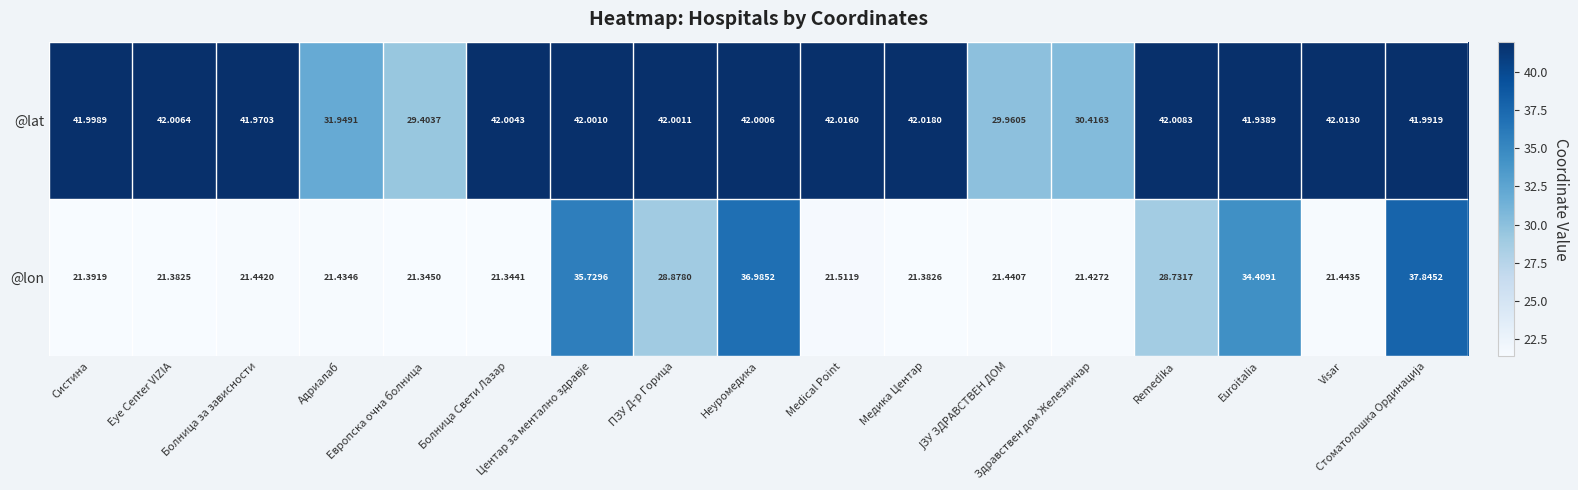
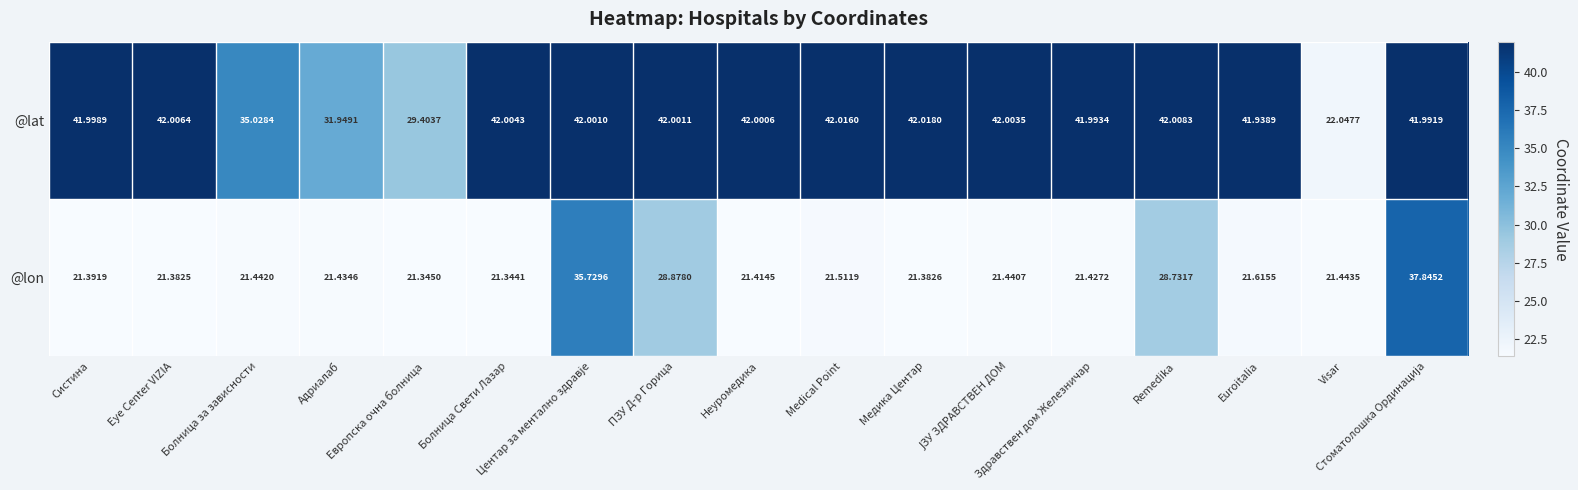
@lat, Болница за зависности: 41.9703 -> 35.0284
@lat, ЈЗУ ЗДРАВСТВЕН ДОМ: 29.9605 -> 42.0035
@lat, Здравствен дом Железничар: 30.4163 -> 41.9934
@lat, Visar: 42.0130 -> 22.0477
@lon, Неуромедика: 36.9852 -> 21.4145
@lon, Euroitalia: 34.4091 -> 21.6155
